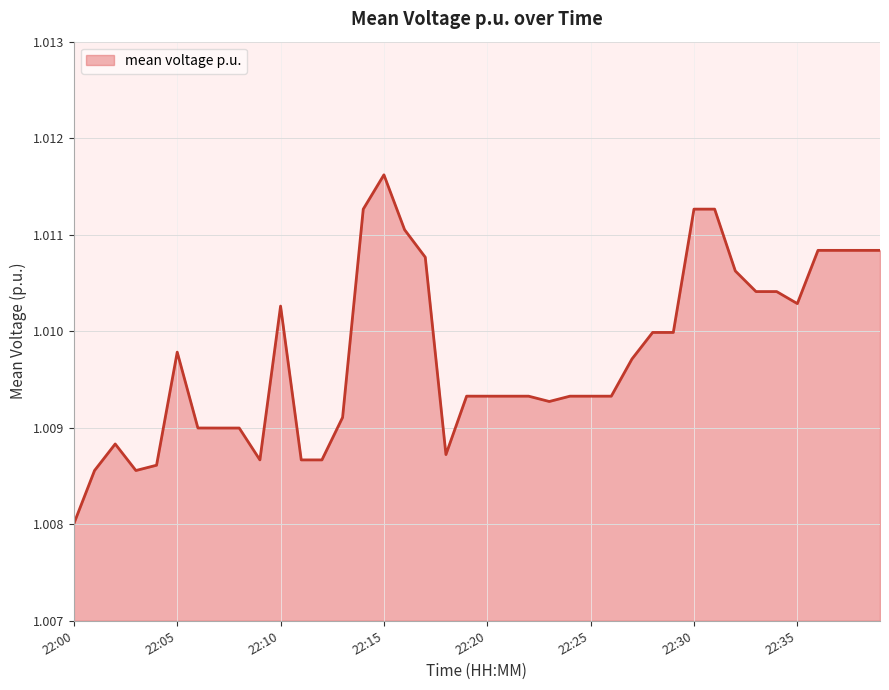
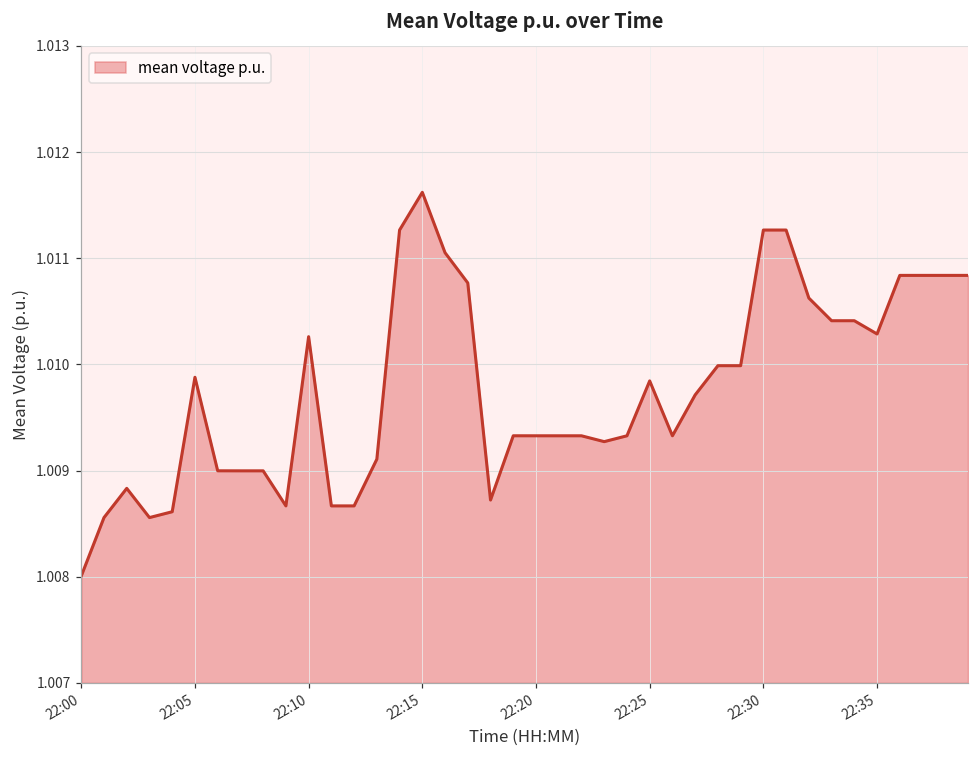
22:05: 1.0098 -> 1.0099
22:25: 1.0093 -> 1.0098
